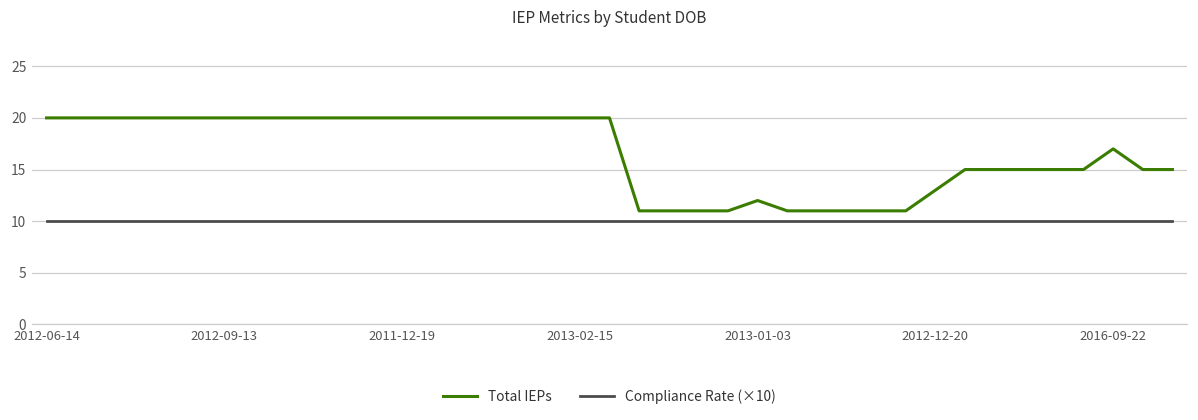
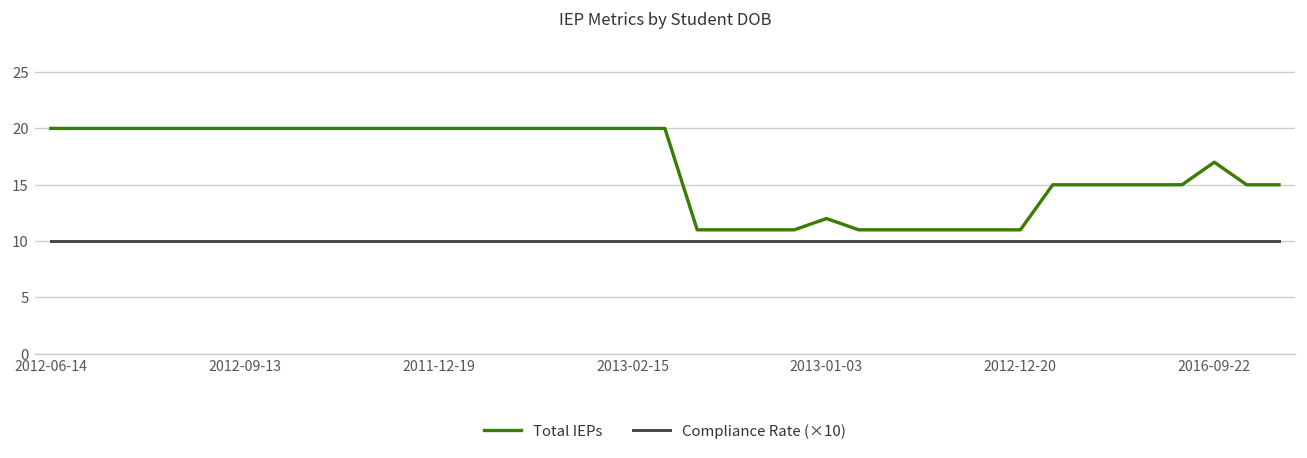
Total IEPs, 2012-12-20: 13 -> 11
